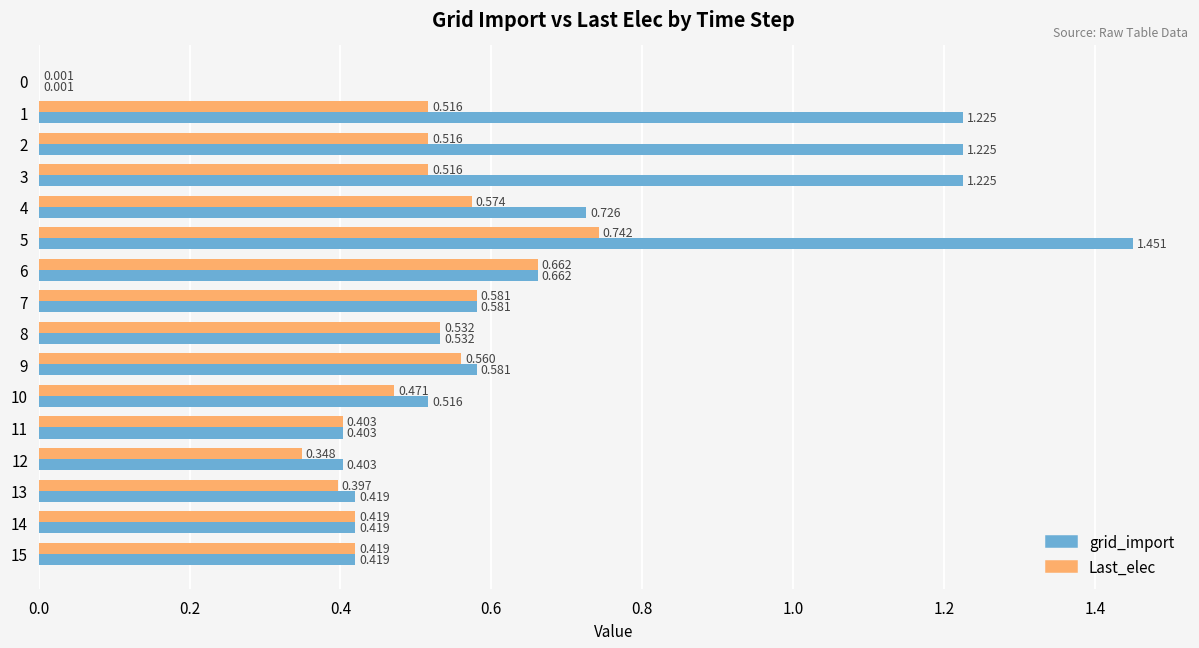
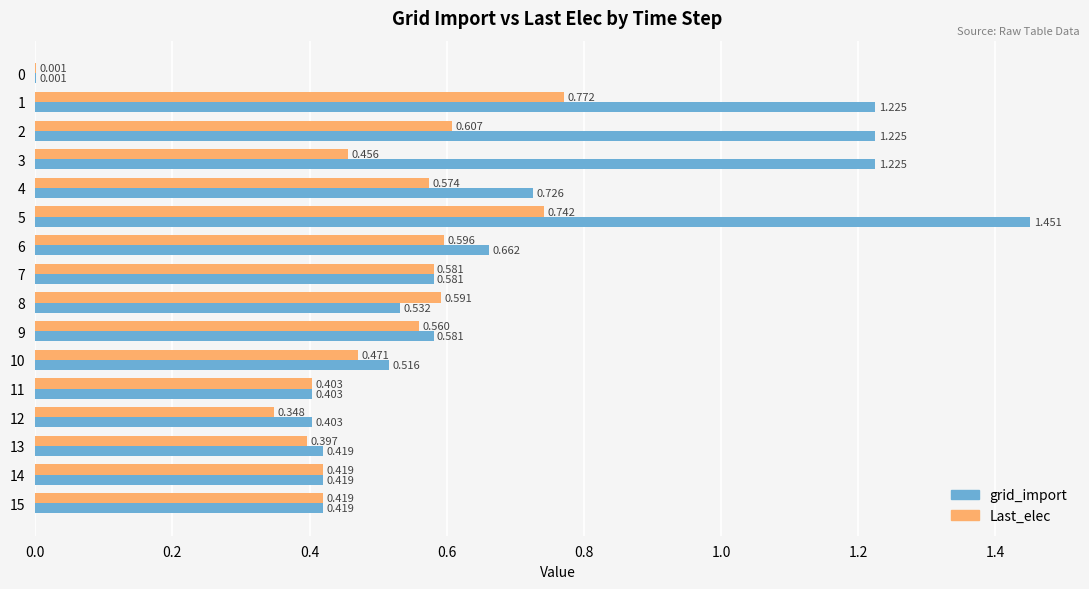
Last_elec, 1: 0.516 -> 0.772
Last_elec, 2: 0.516 -> 0.607
Last_elec, 3: 0.516 -> 0.456
Last_elec, 6: 0.662 -> 0.596
Last_elec, 8: 0.532 -> 0.591
